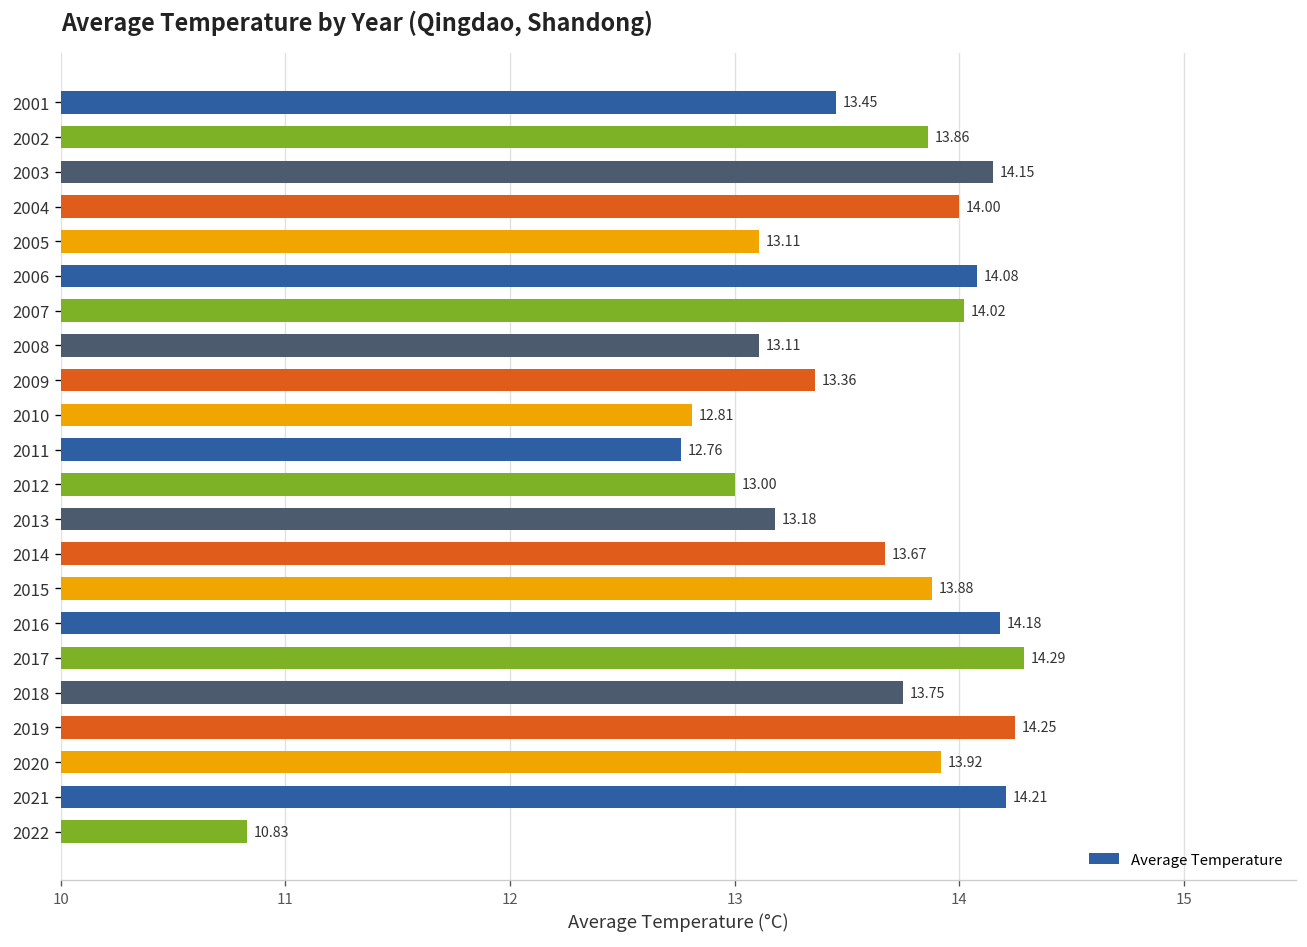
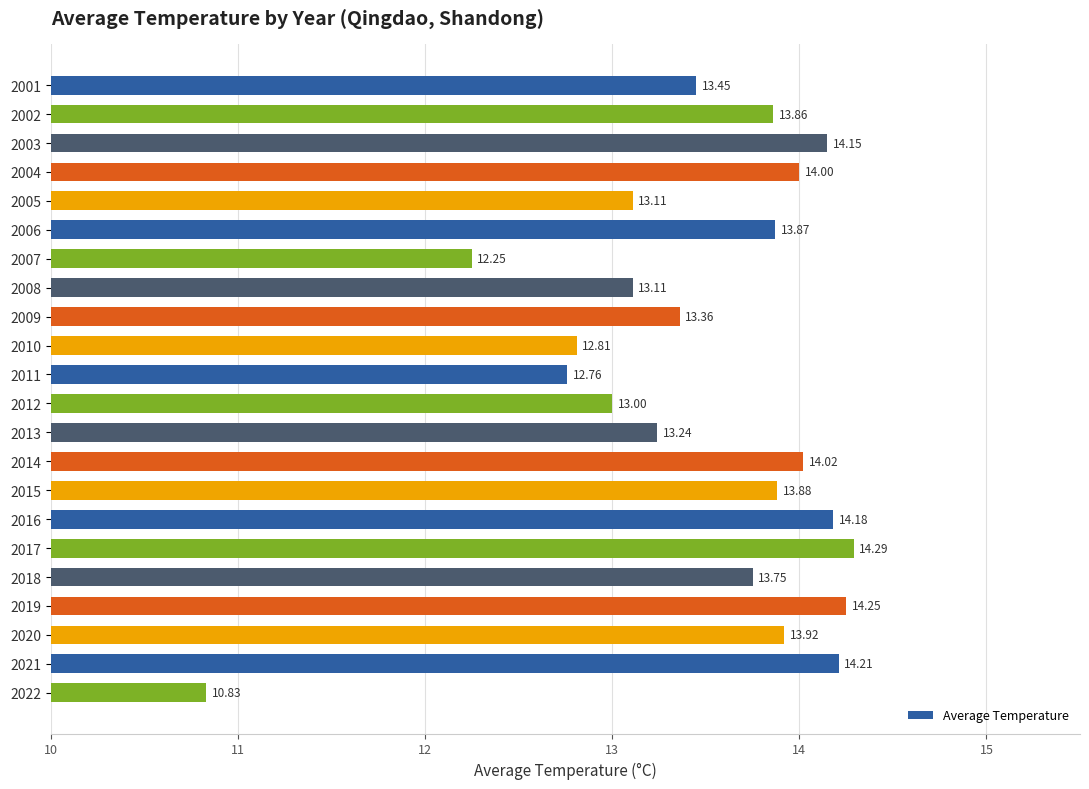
2006: 14.08 -> 13.87
2007: 14.02 -> 12.25
2013: 13.18 -> 13.24
2014: 13.67 -> 14.02
